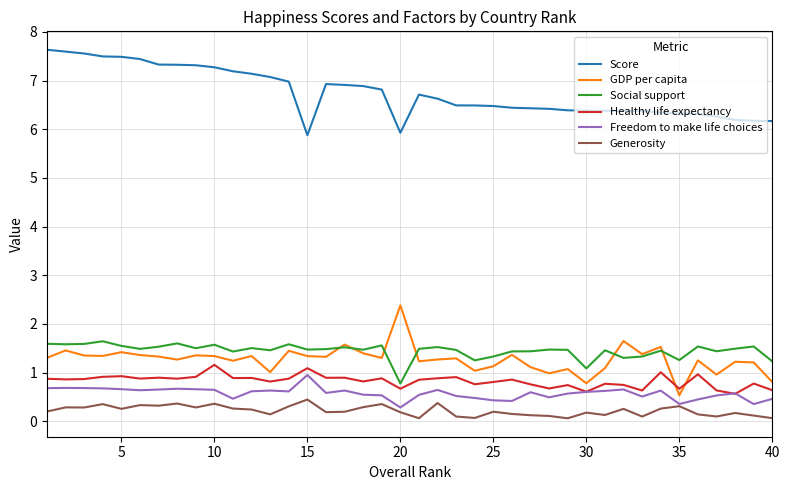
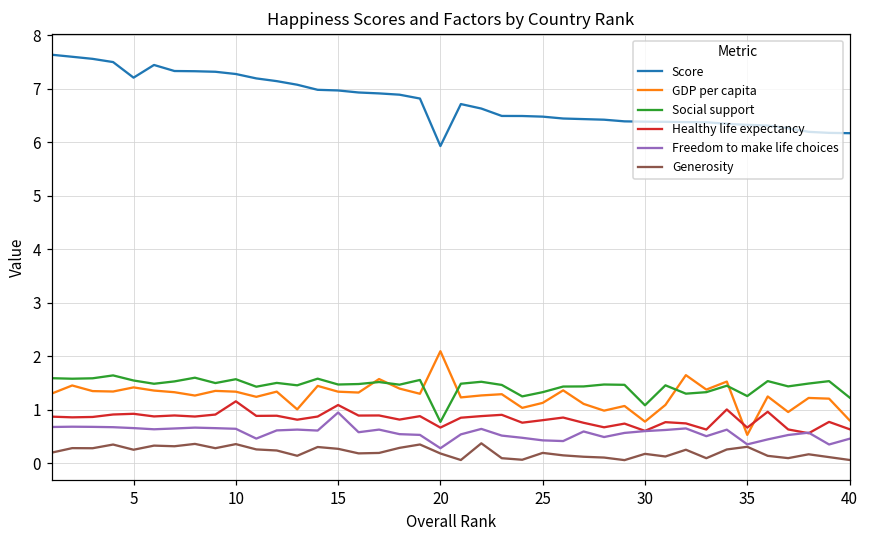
Score, 5: 7.5 -> 7.2
Score, 15: 5.9 -> 7.0
Generosity, 15: 0.4 -> 0.3
GDP per capita, 20: 2.4 -> 2.1
